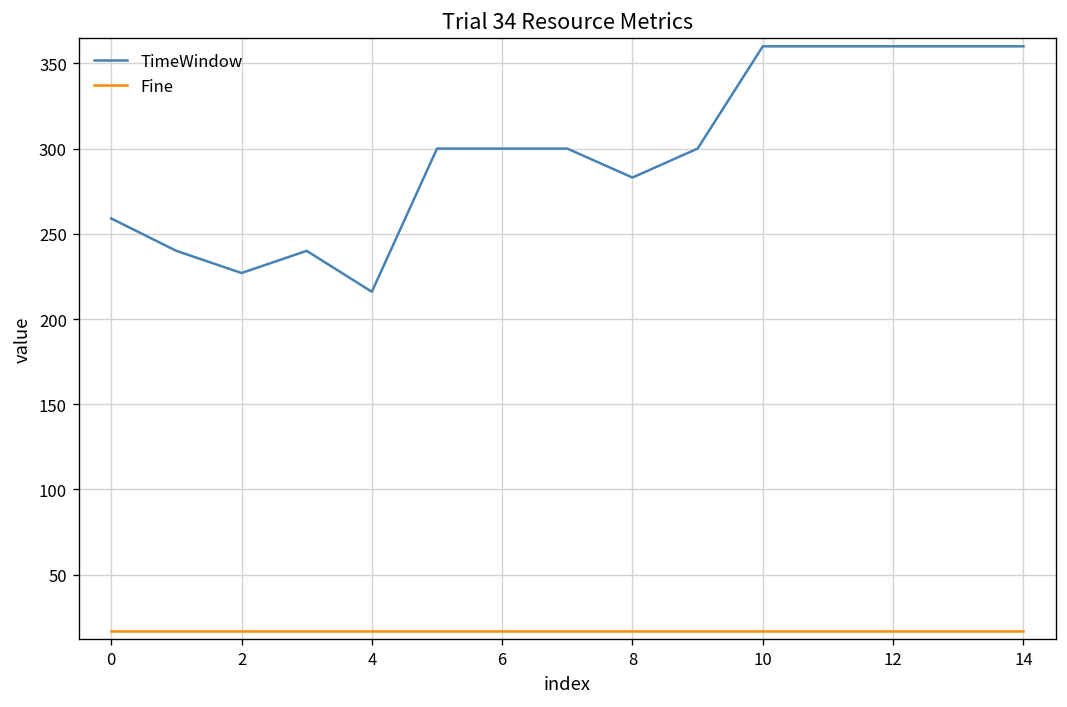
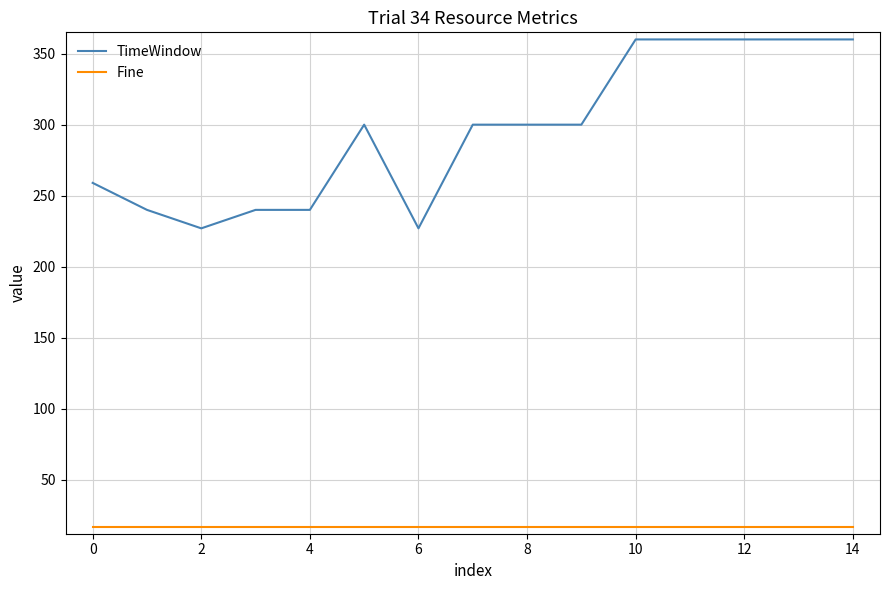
TimeWindow, 4: 216 -> 240
TimeWindow, 6: 300 -> 227
TimeWindow, 8: 283 -> 300
